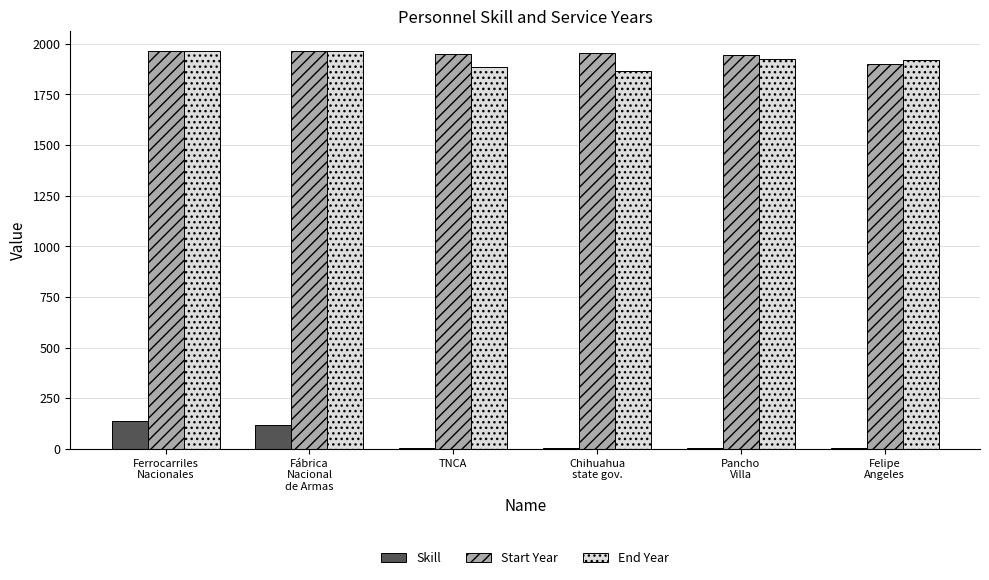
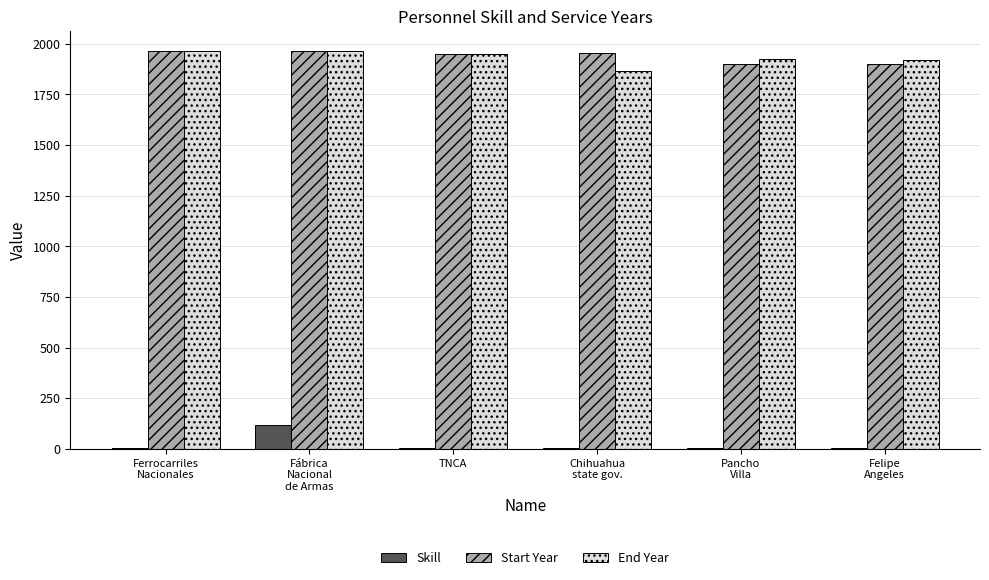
Skill, Ferrocarriles Nacionales: 140 -> 0
End Year, TNCA: 1890 -> 1950
Start Year, Pancho Villa: 1940 -> 1900
